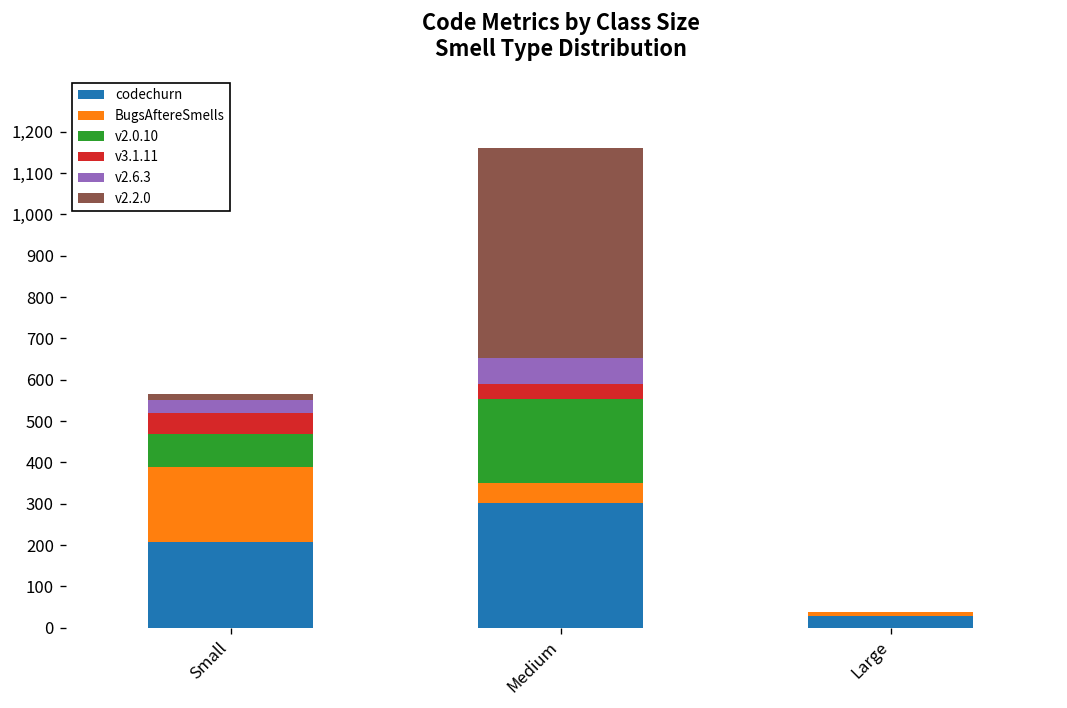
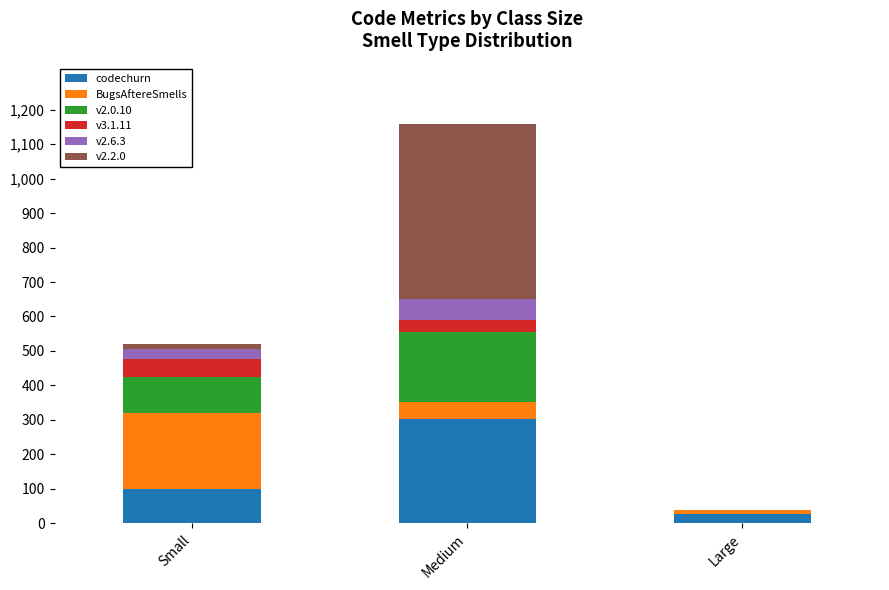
codechurn, Small: 210 -> 100
BugsAftereSmells, Small: 180 -> 220
v2.0.10, Small: 80 -> 110
